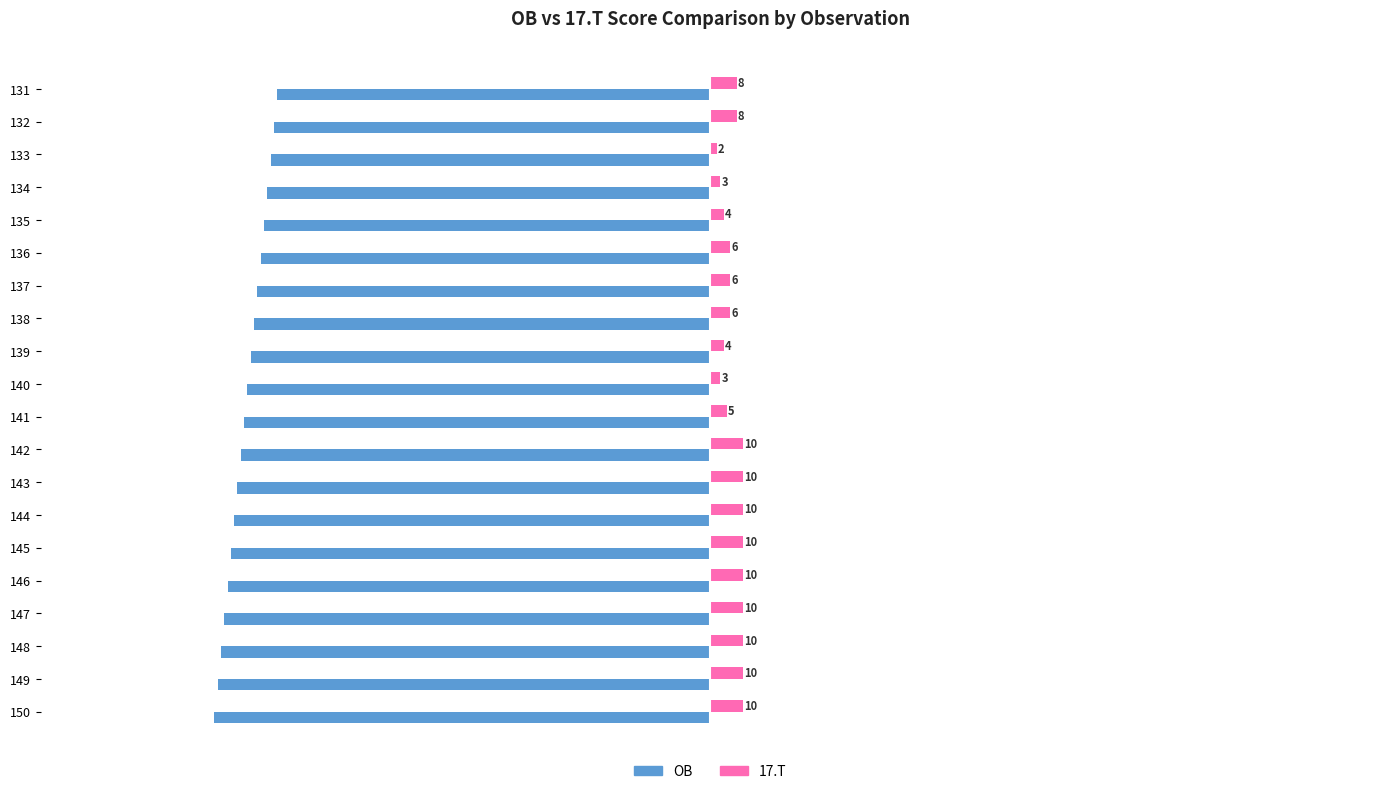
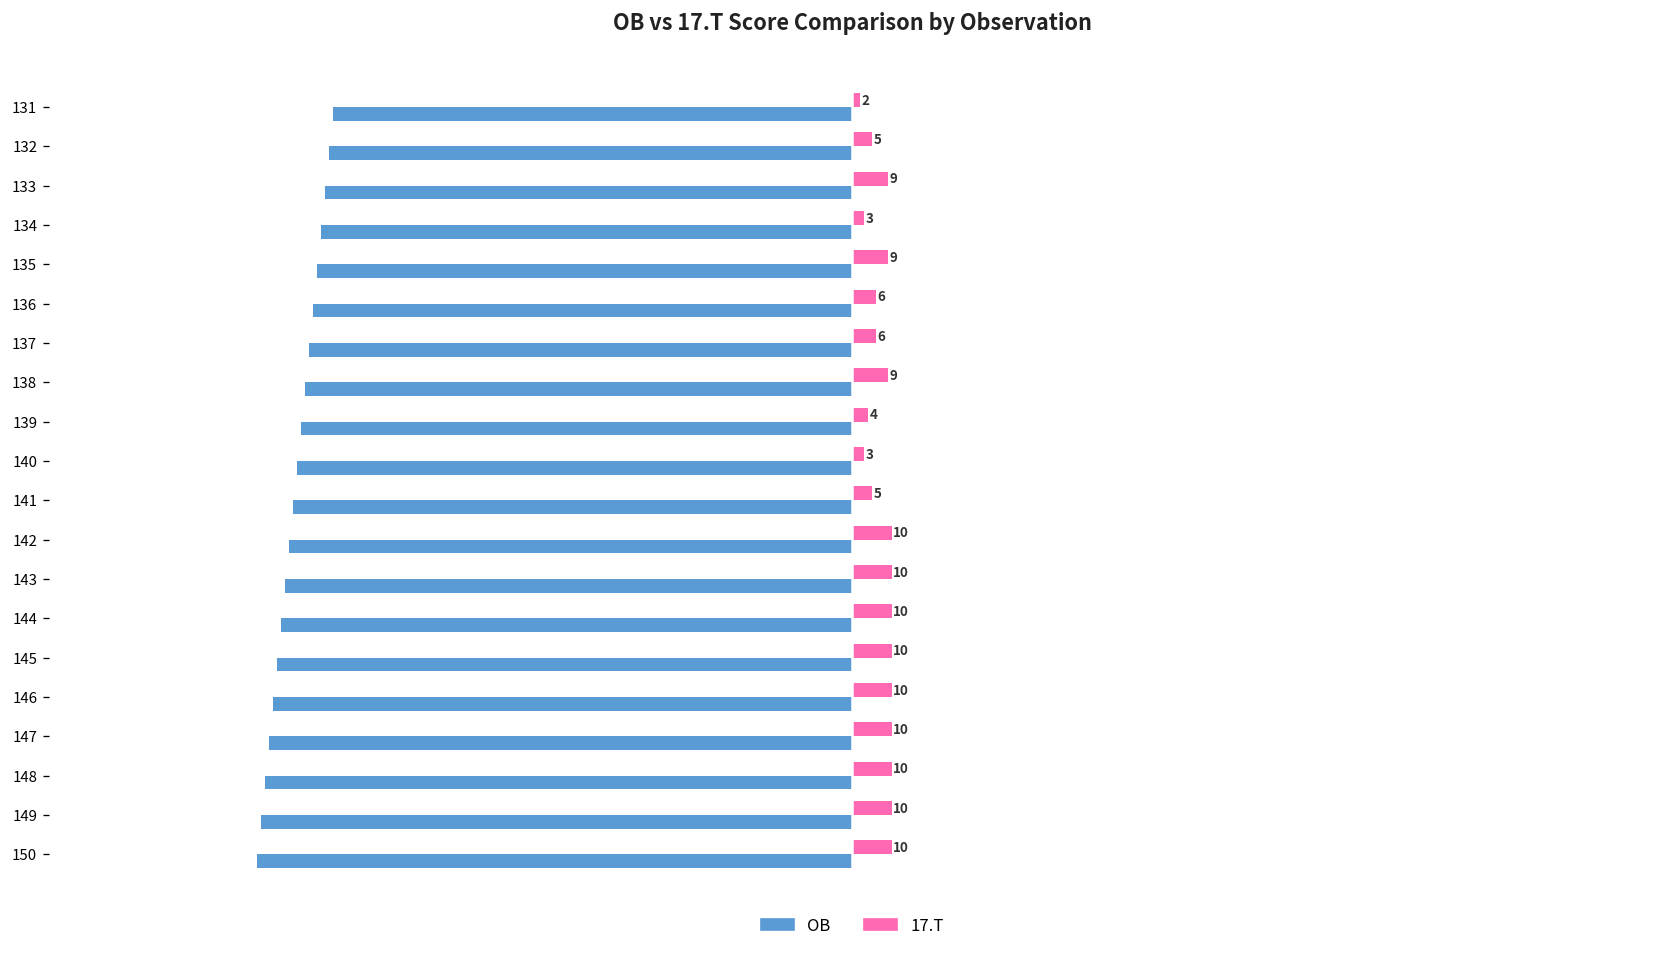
17.T, 131: 8 -> 2
17.T, 132: 8 -> 5
17.T, 133: 2 -> 9
17.T, 135: 4 -> 9
17.T, 138: 6 -> 9
